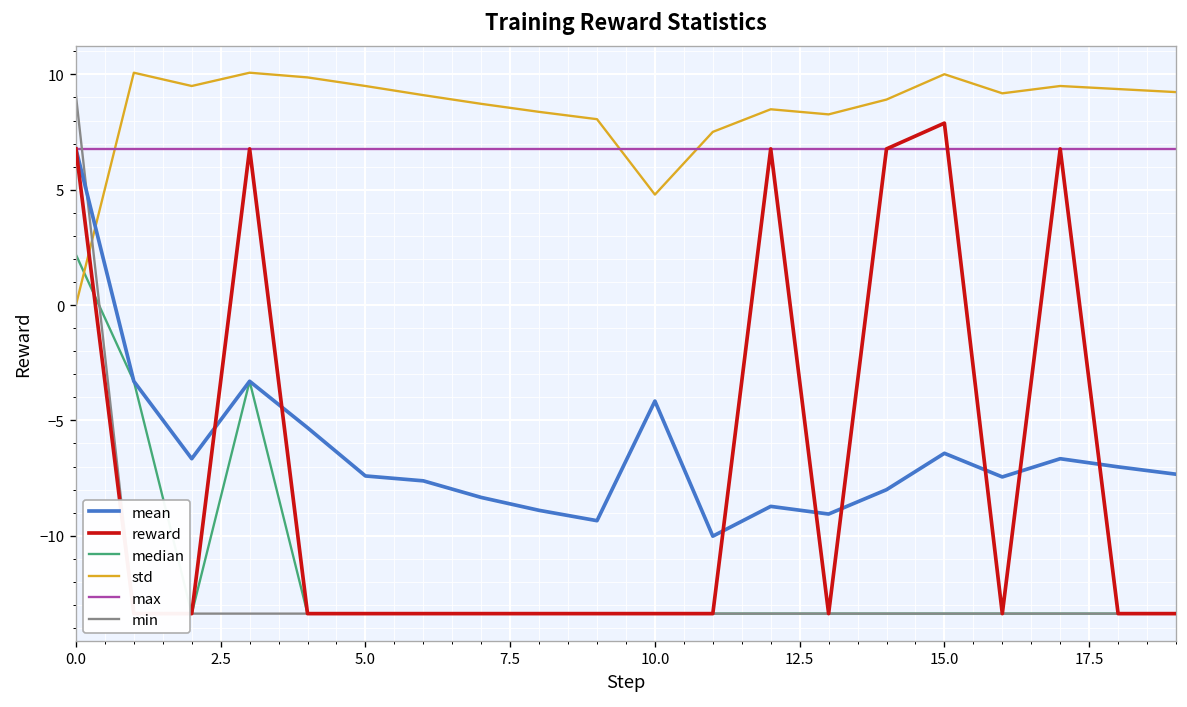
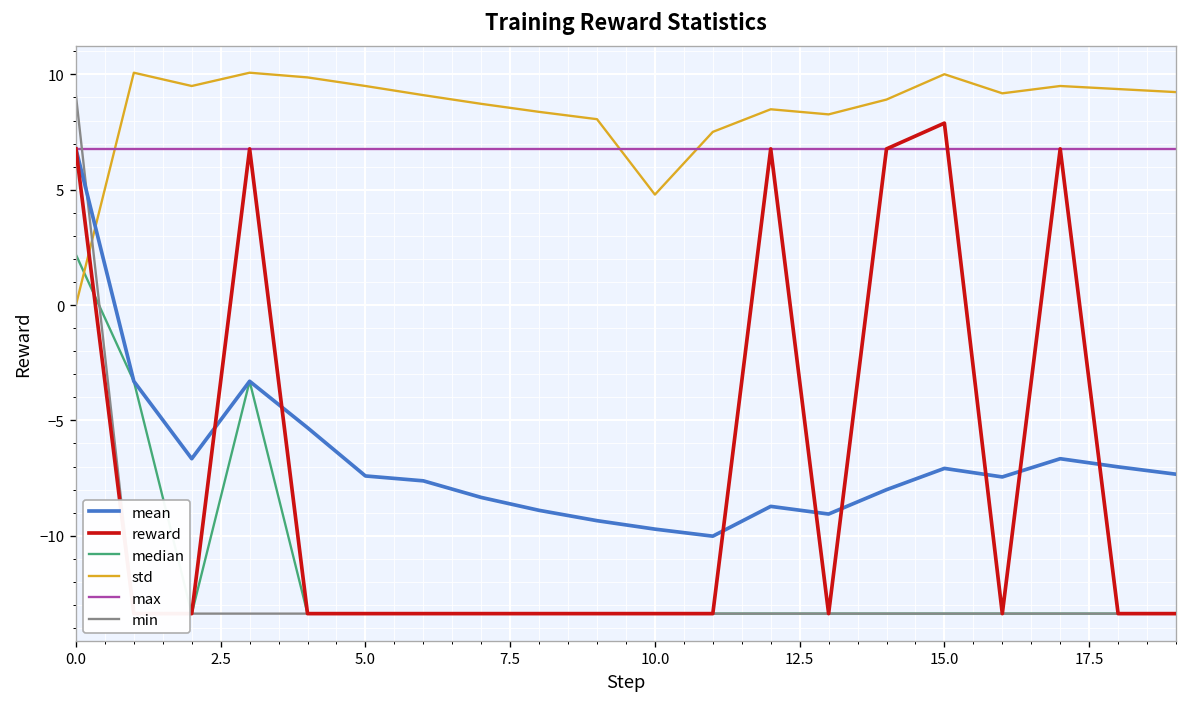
mean, 10.0: -4.2 -> -9.7
mean, 15.0: -6.4 -> -7.1
